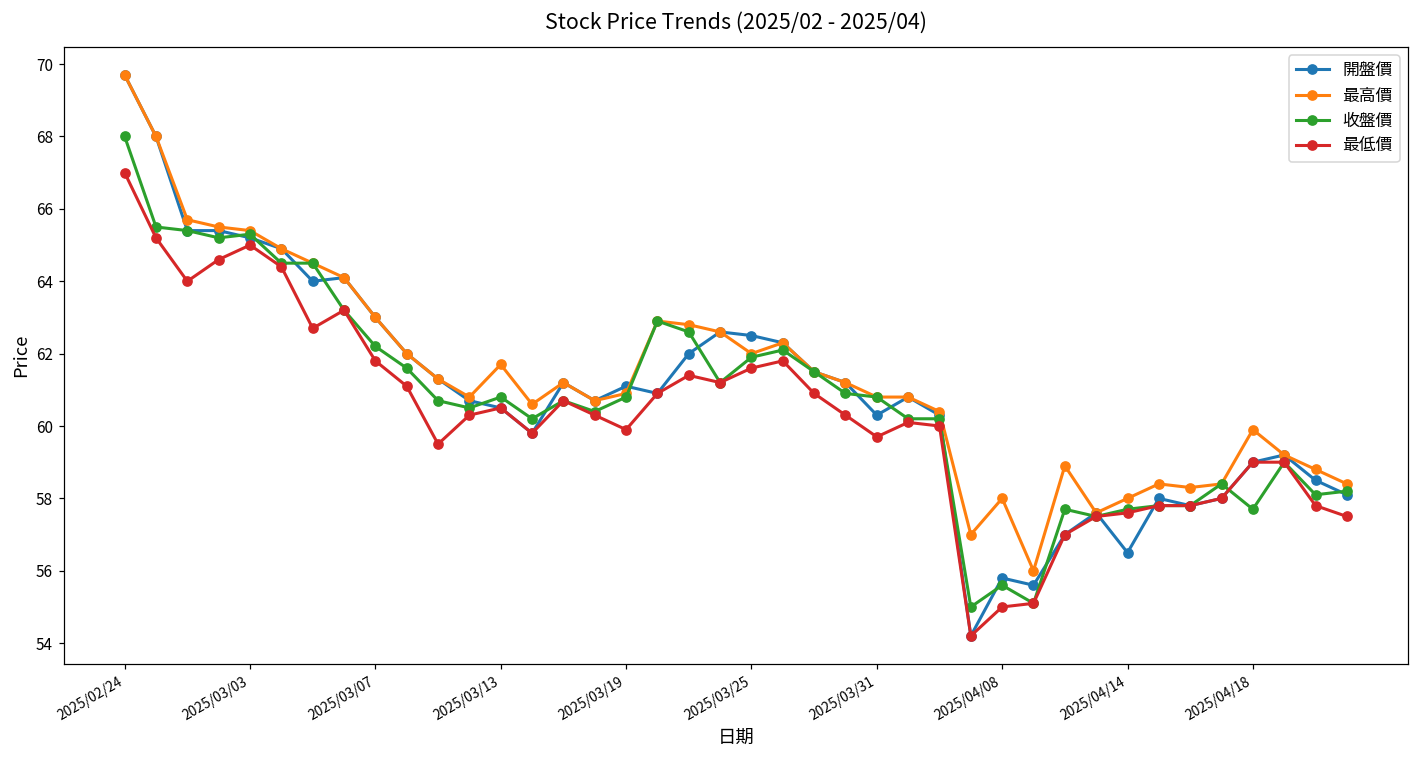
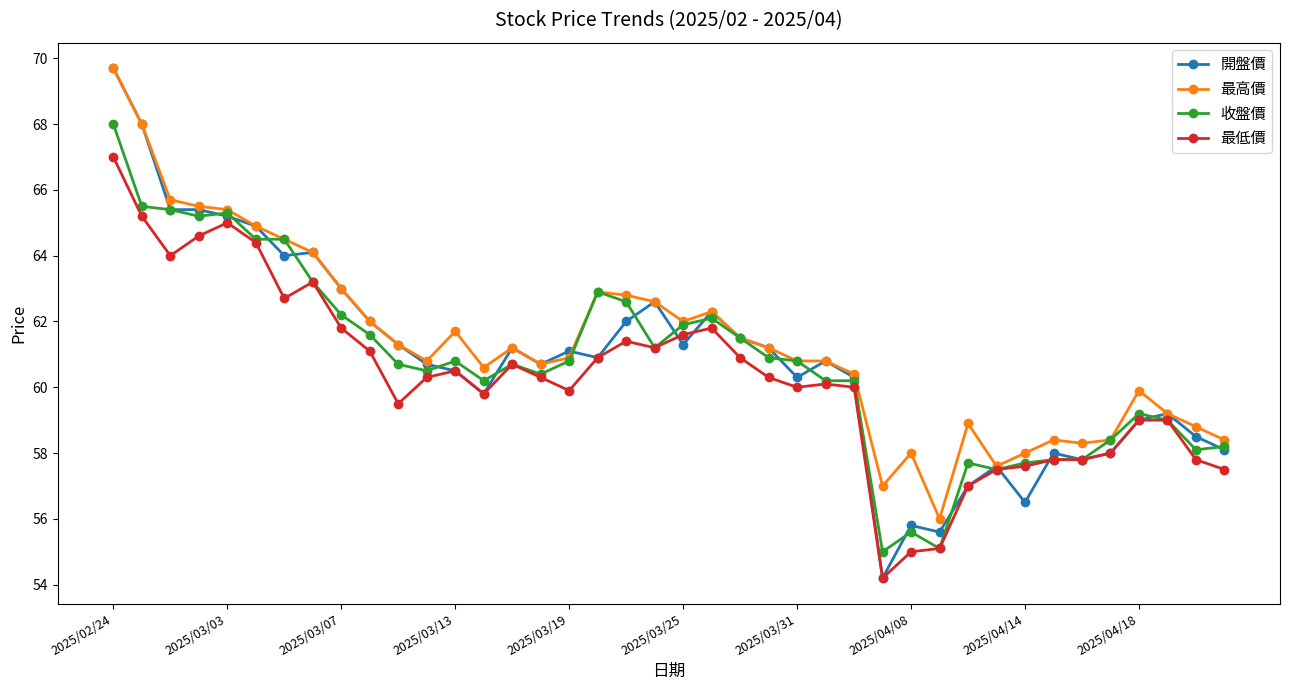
開盤價, 2025/03/25: 62.5 -> 61.3
最低價, 2025/03/31: 59.7 -> 60.0
收盤價, 2025/04/18: 57.7 -> 59.2
